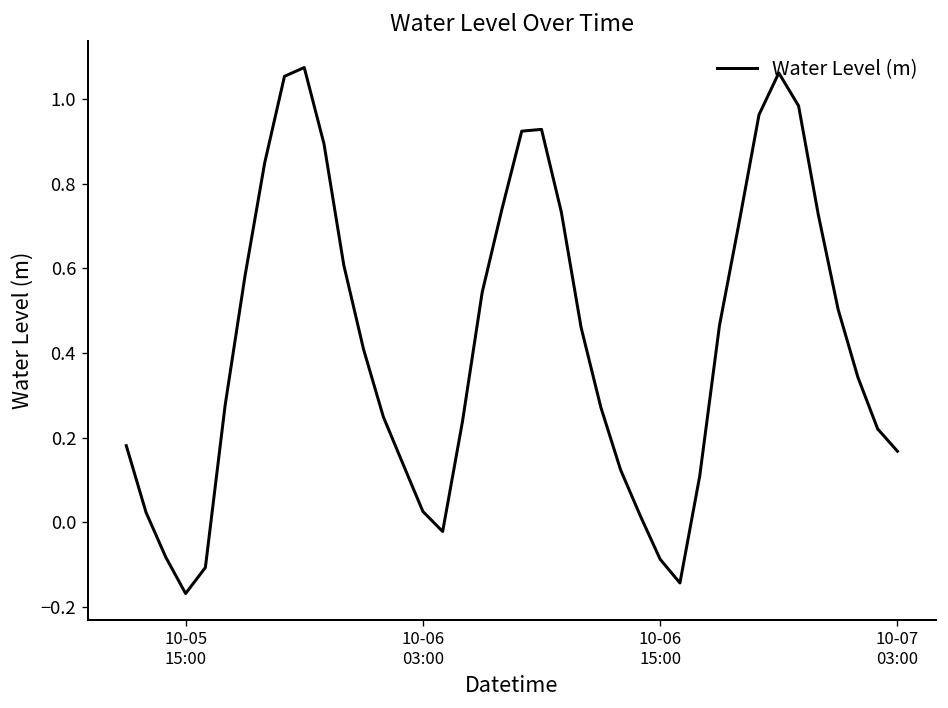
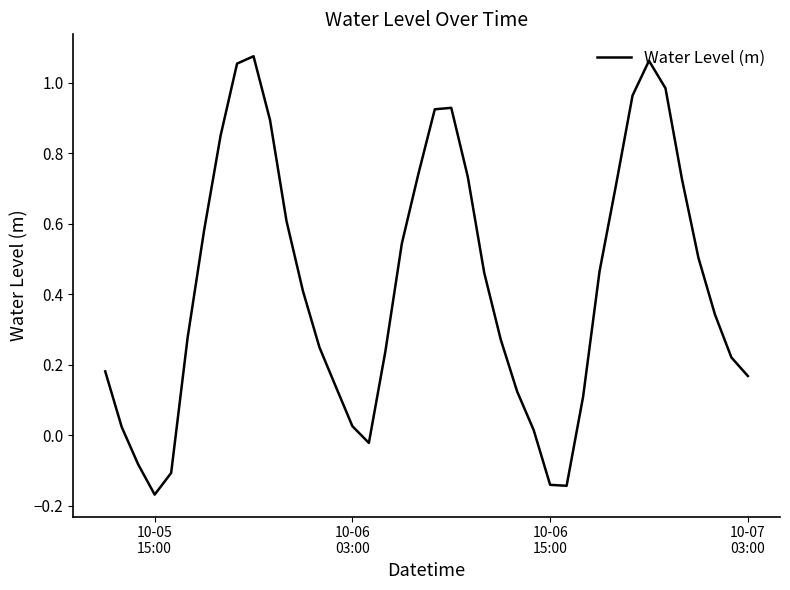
10-06 15:00: -0.09 -> -0.14
